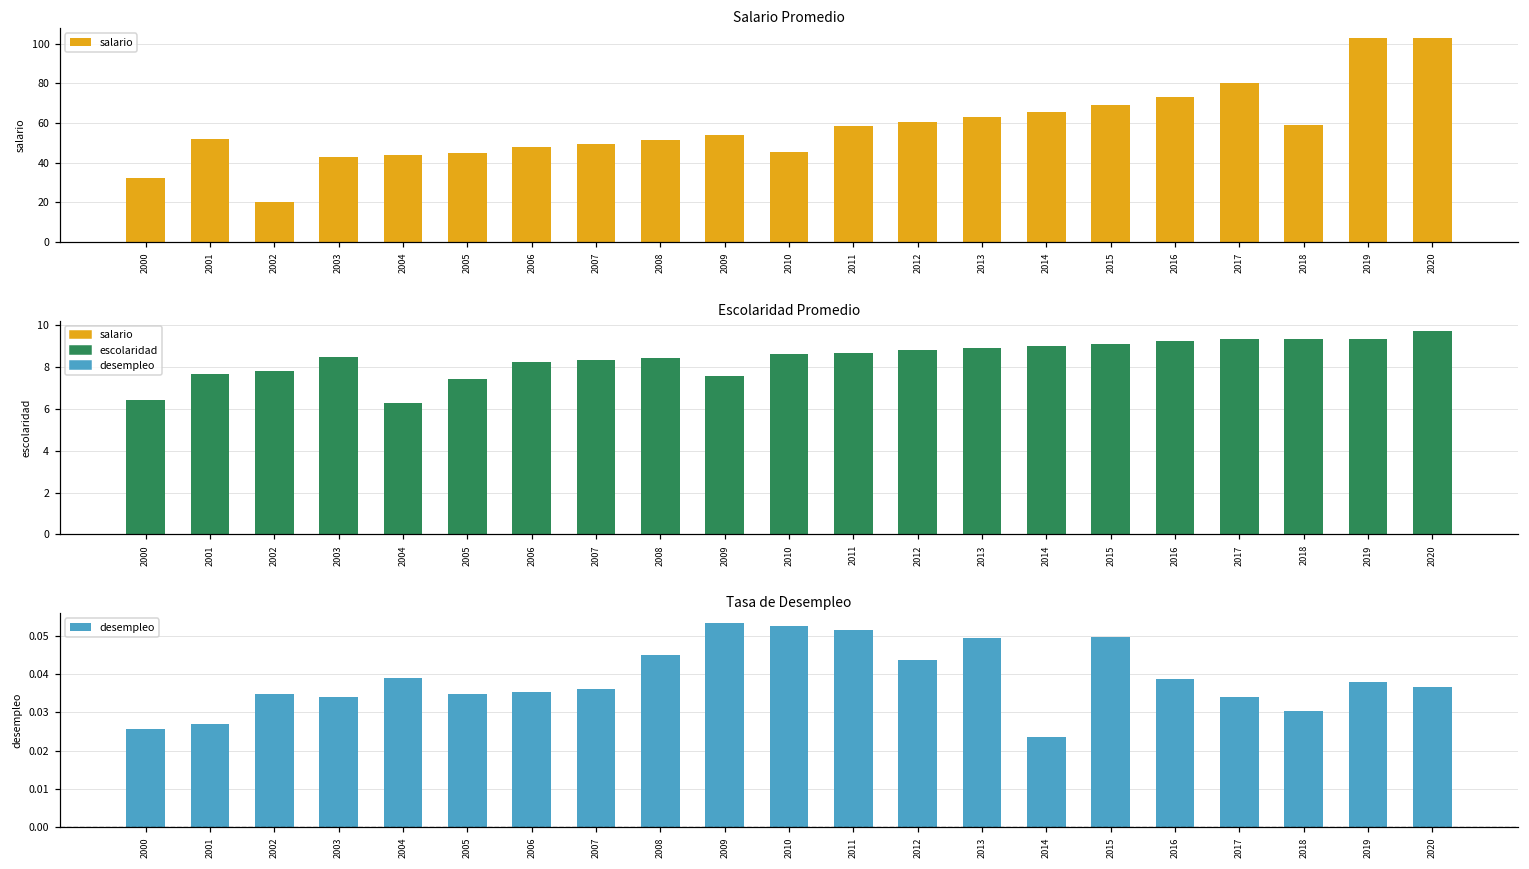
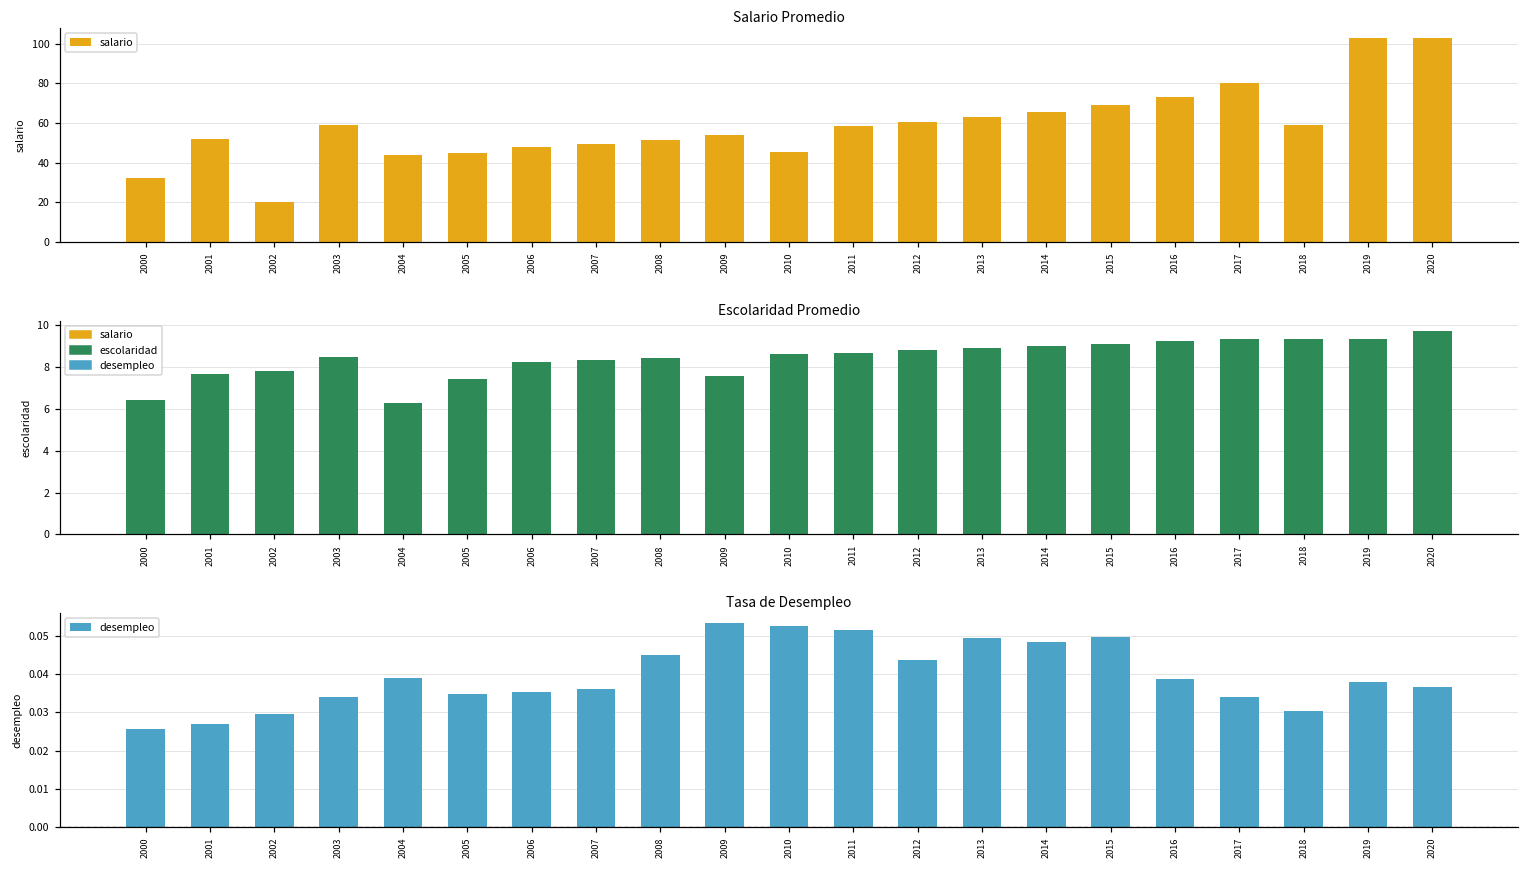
Salario Promedio, 2003: 43 -> 59
Tasa de Desempleo, 2002: 0.035 -> 0.030
Tasa de Desempleo, 2014: 0.023 -> 0.048
